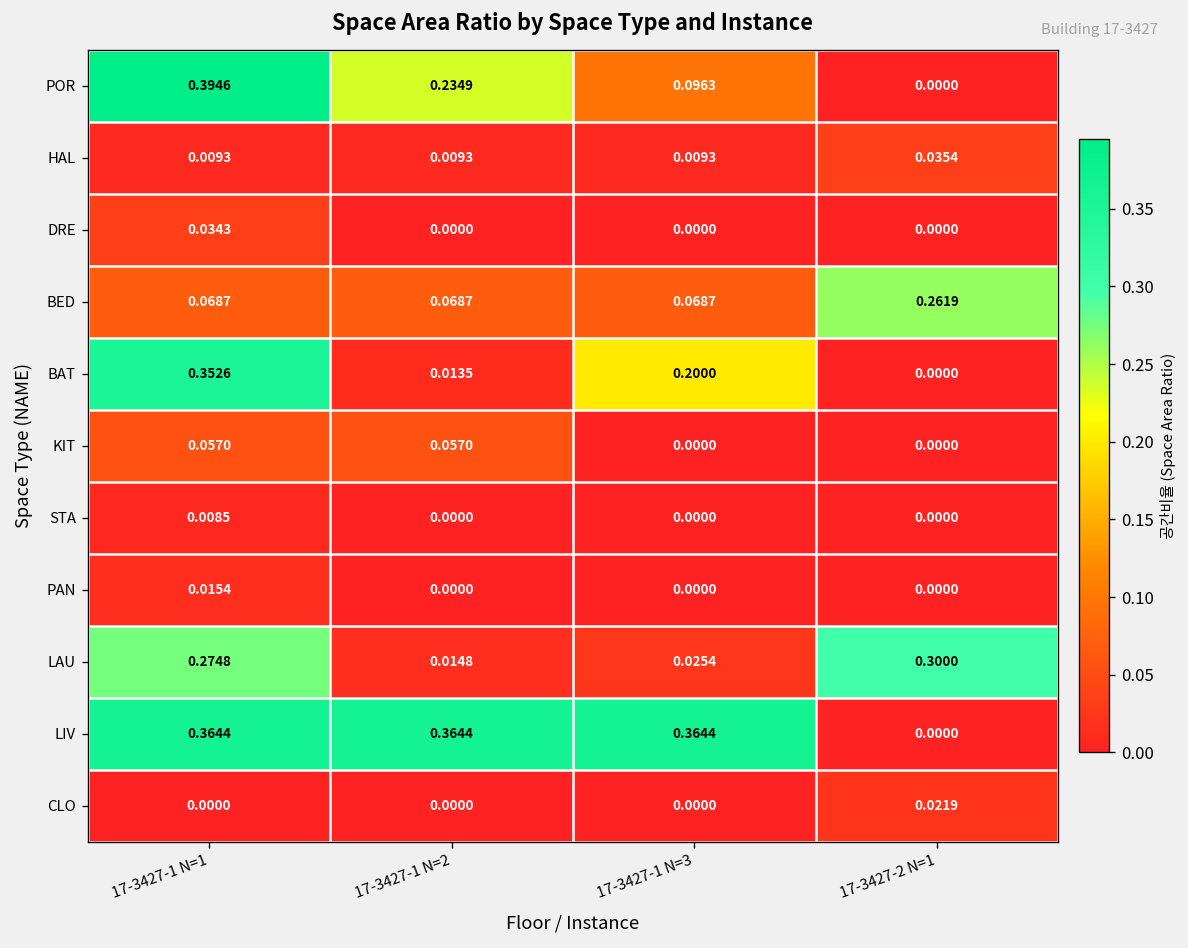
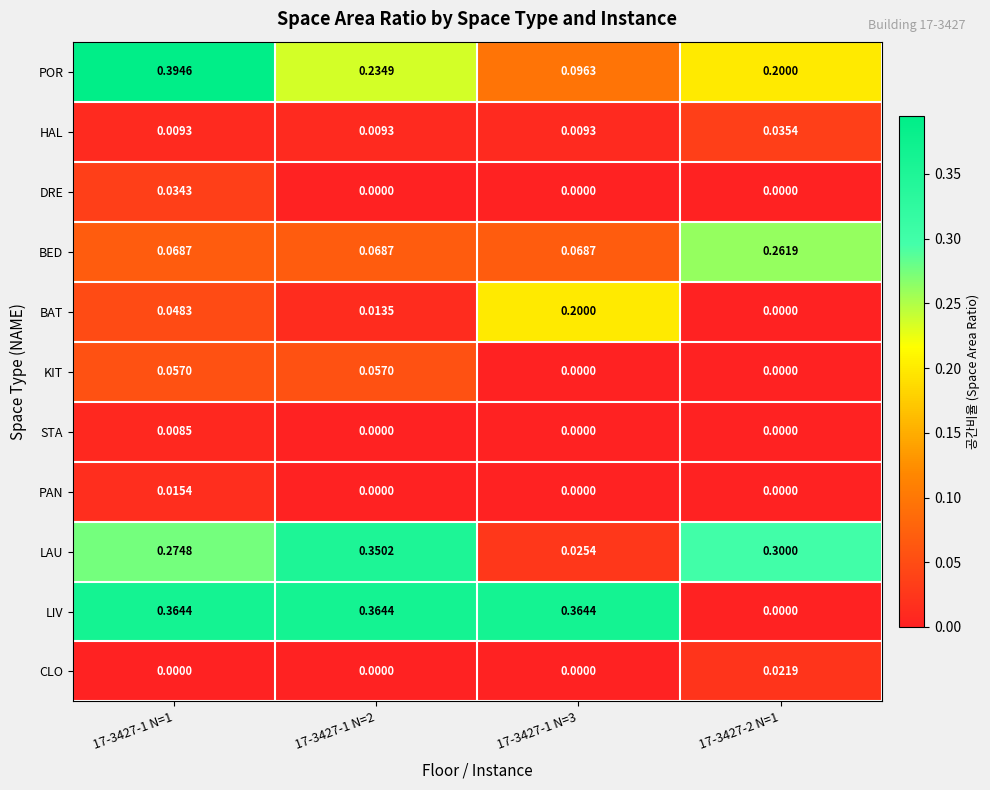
POR, 17-3427-2 N=1: 0.0000 -> 0.2000
BAT, 17-3427-1 N=1: 0.3526 -> 0.0483
LAU, 17-3427-1 N=2: 0.0148 -> 0.3502
